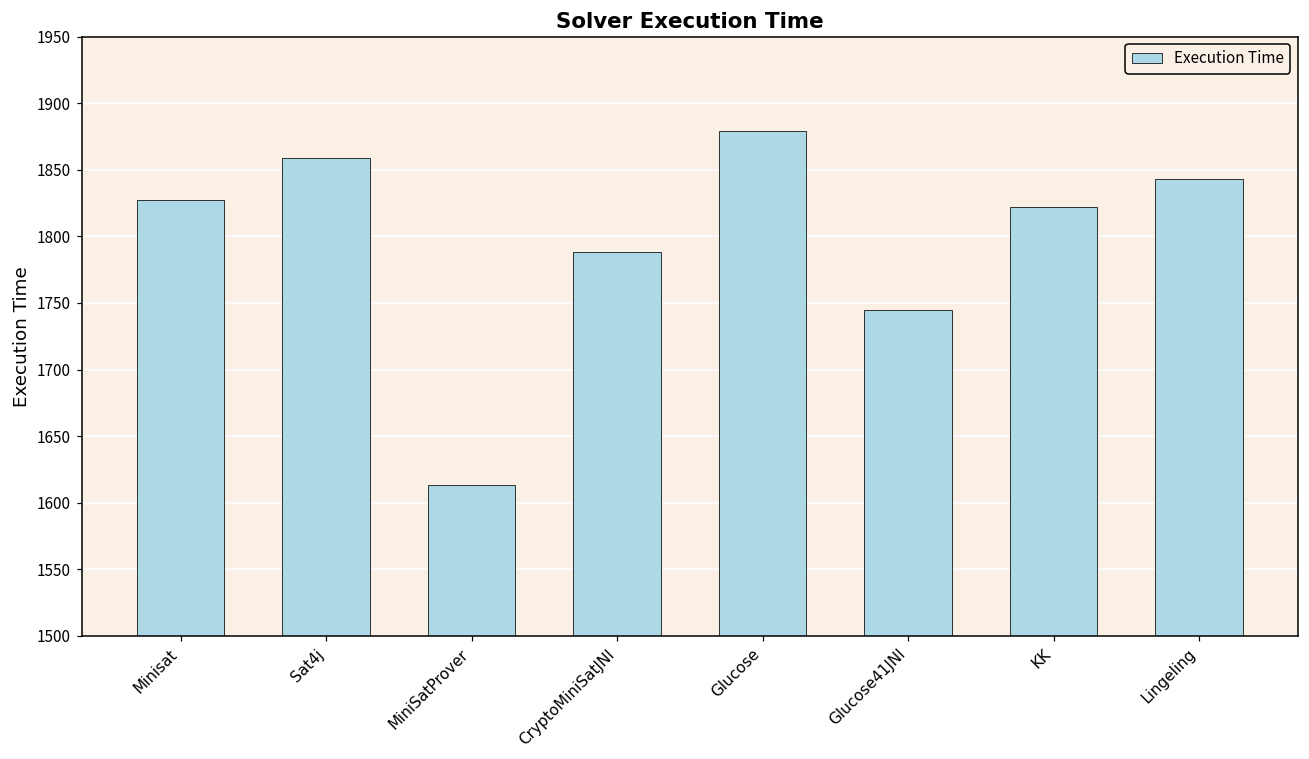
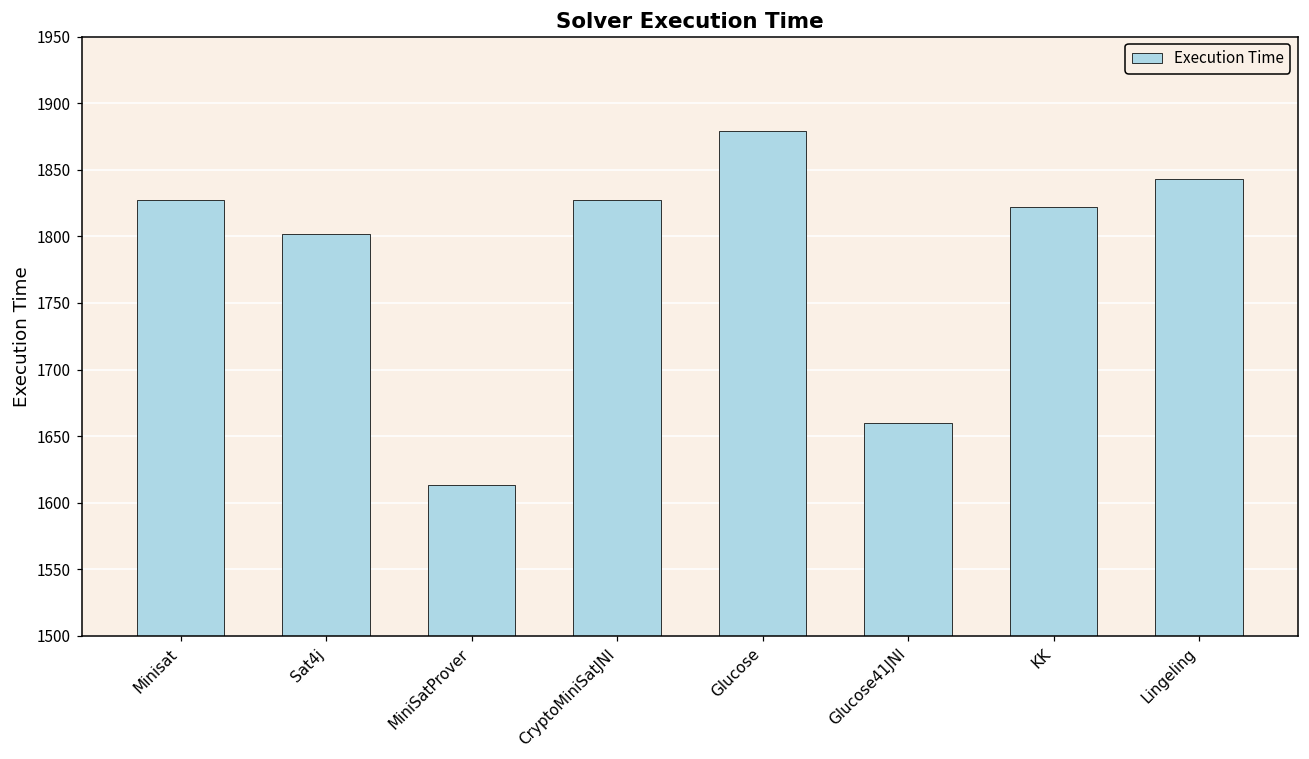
Sat4j: 1859 -> 1802
CryptoMiniSatJNI: 1788 -> 1827
Glucose41JNI: 1745 -> 1660
